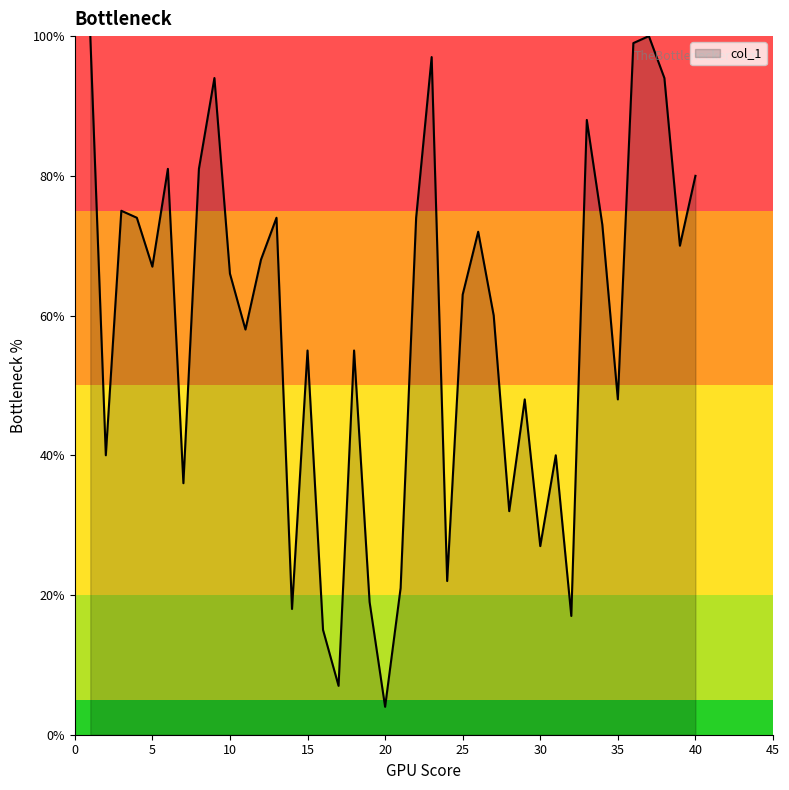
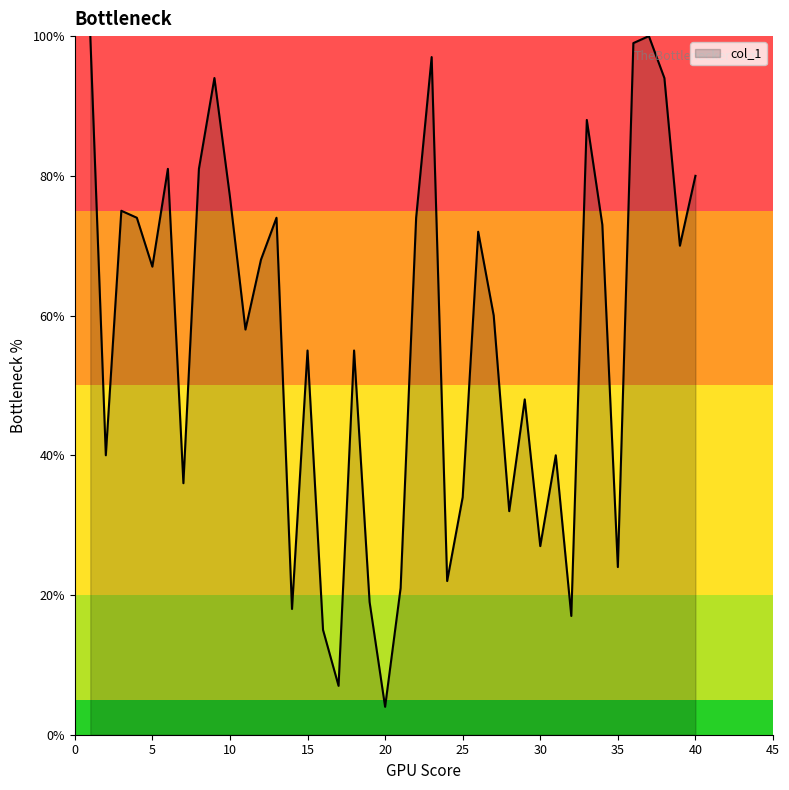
10: 66% -> 77%
25: 63% -> 34%
35: 48% -> 24%
